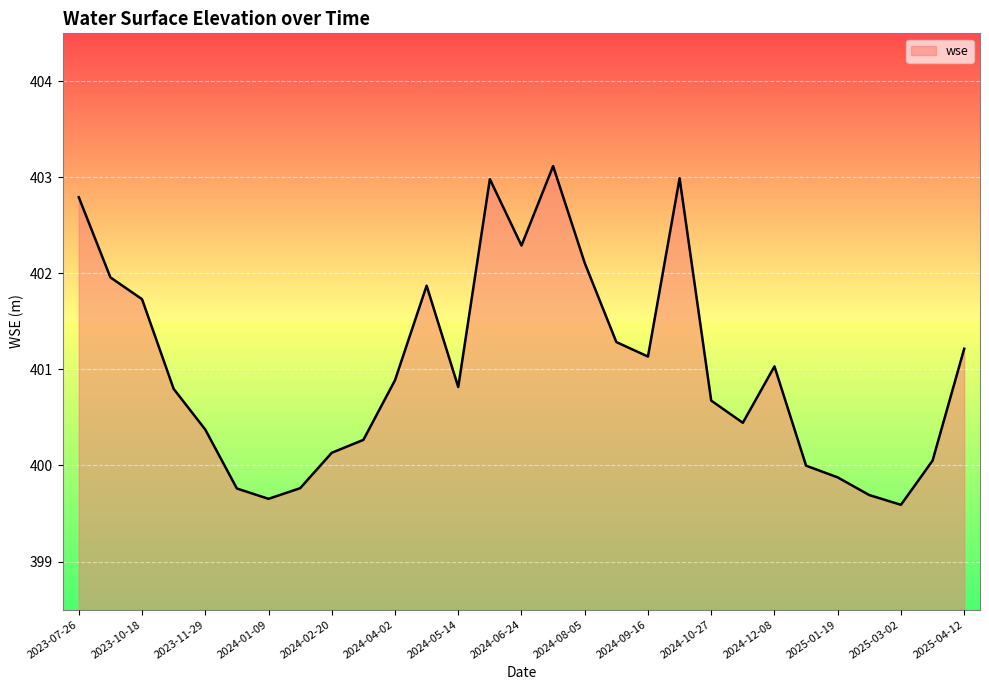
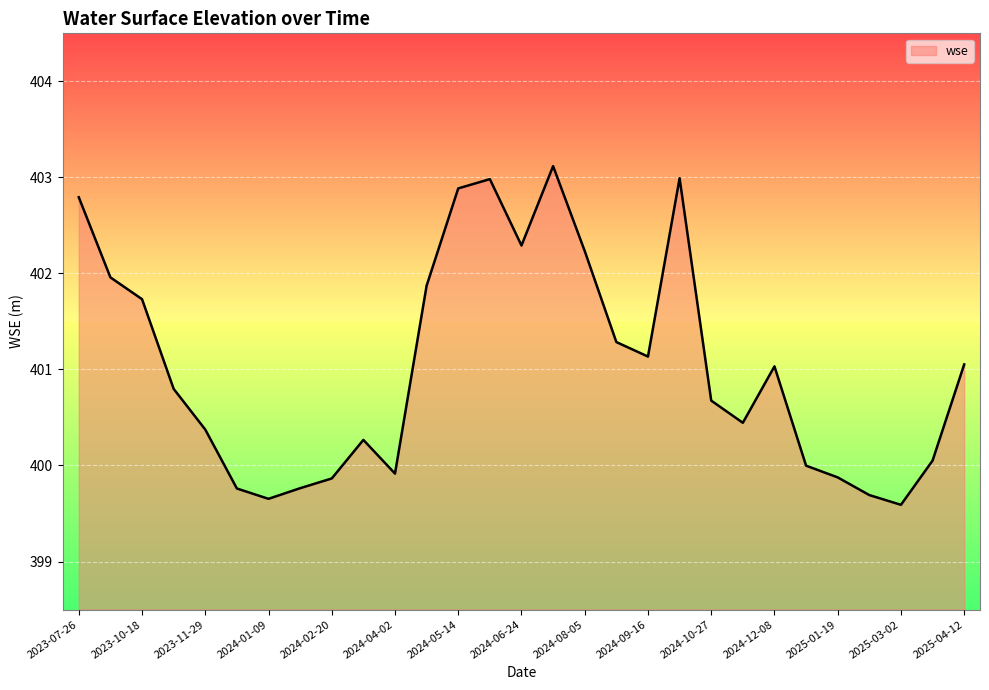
2024-02-20: 400.1 -> 399.9
2024-04-02: 400.9 -> 399.9
2024-05-14: 400.8 -> 402.9
2024-08-05: 402.1 -> 402.2
2025-04-12: 401.2 -> 401.1
